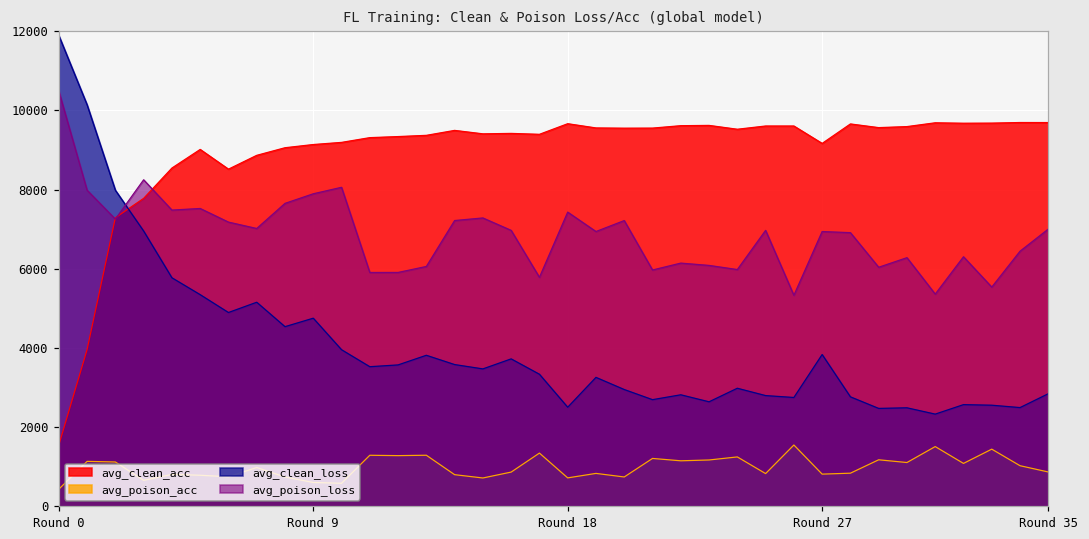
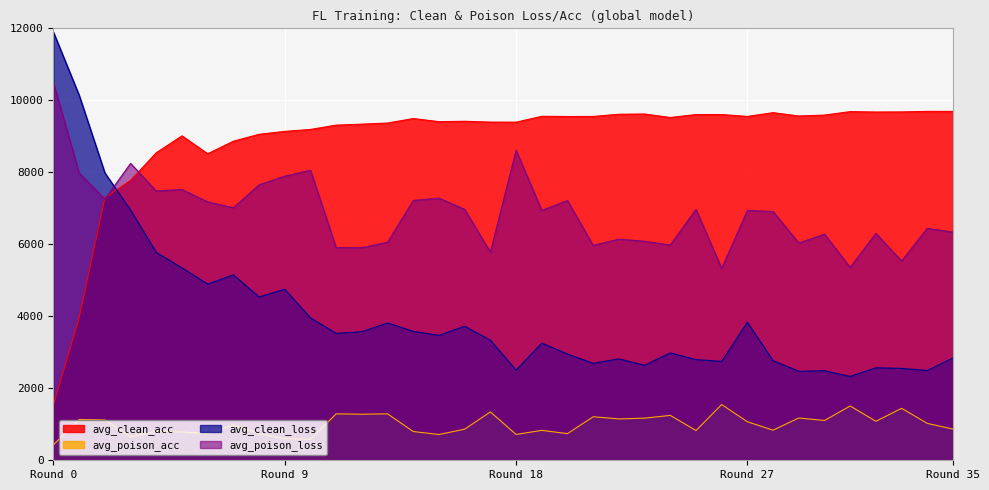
avg_clean_acc, Round 18: 9700 -> 9400
avg_poison_loss, Round 18: 7400 -> 8600
avg_clean_acc, Round 27: 9200 -> 9600
avg_poison_acc, Round 27: 800 -> 1100
avg_poison_loss, Round 35: 7000 -> 6300
